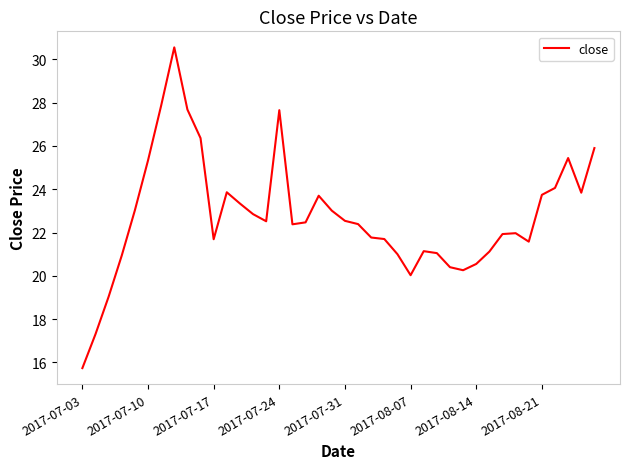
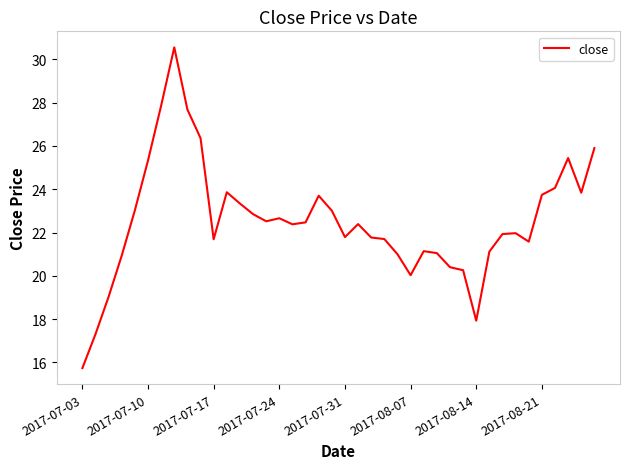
2017-07-24: 27.7 -> 22.7
2017-07-31: 22.5 -> 21.8
2017-08-14: 20.6 -> 17.9
